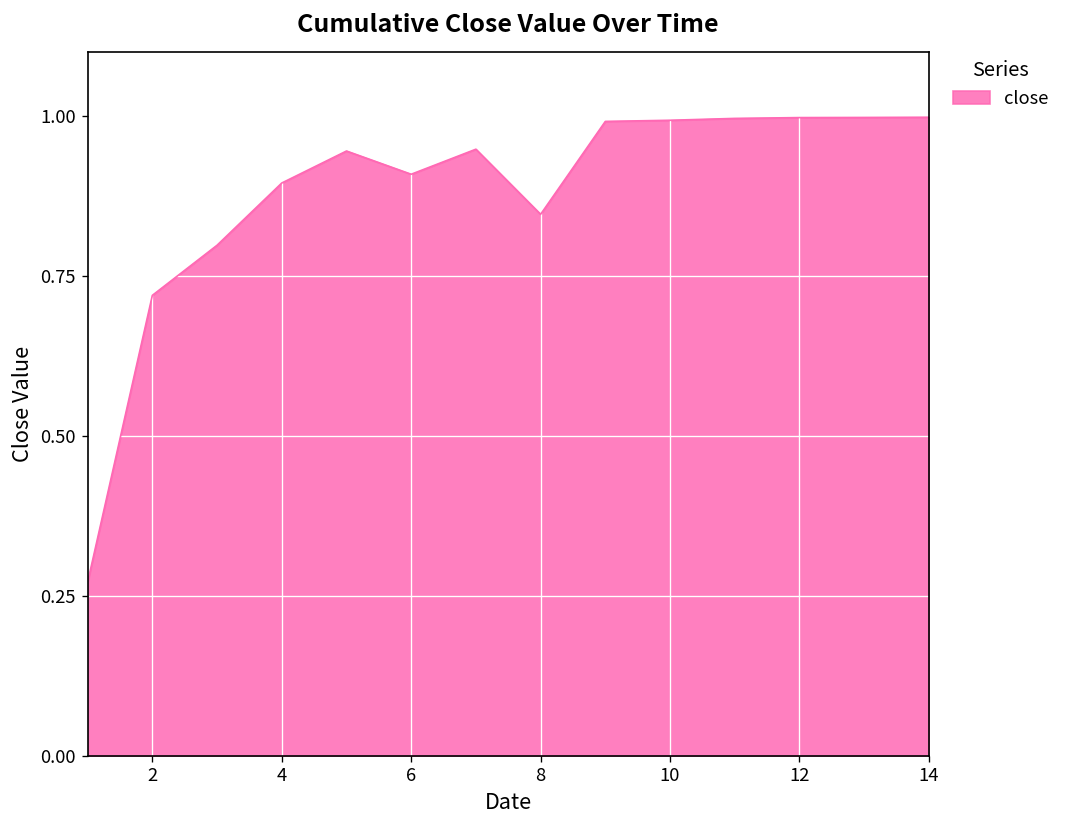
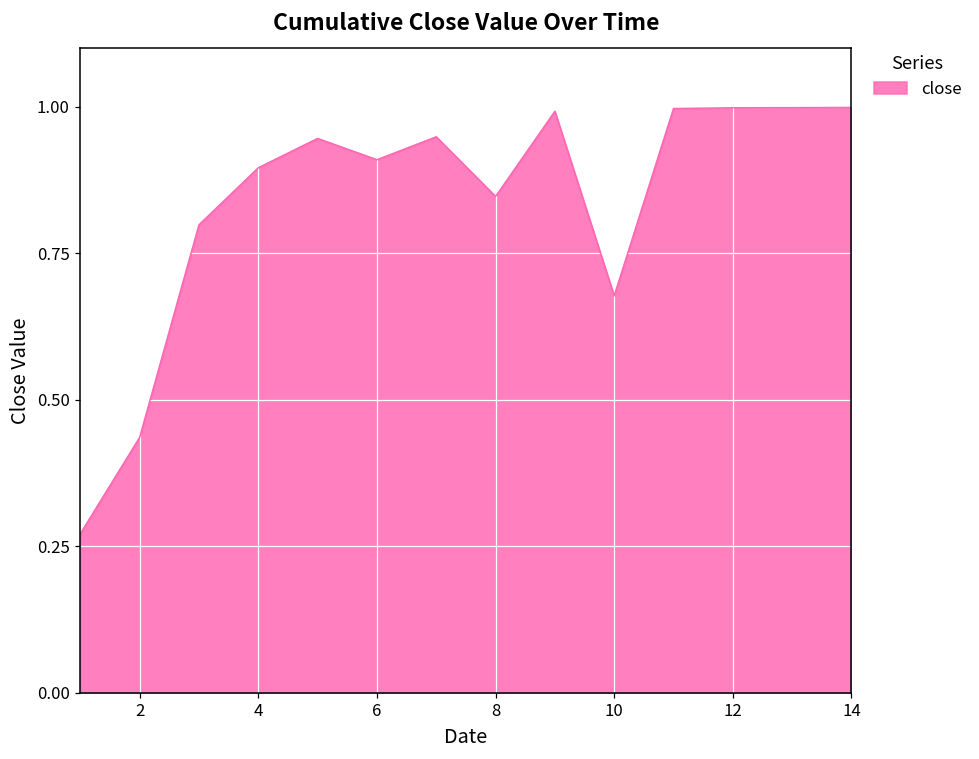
2: 0.72 -> 0.44
10: 0.99 -> 0.68
